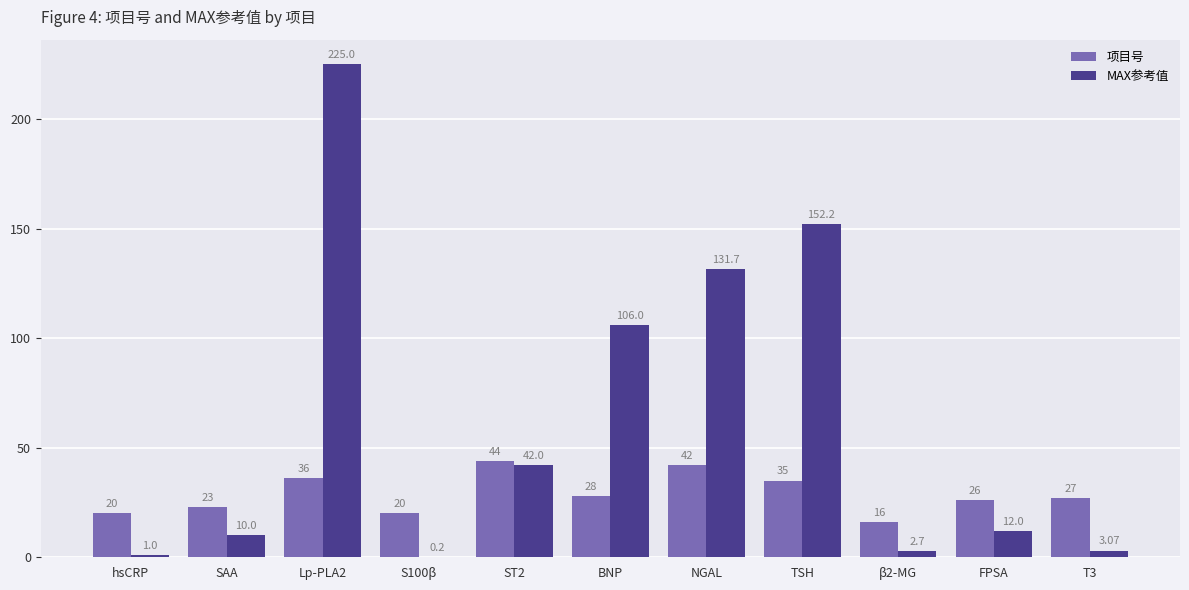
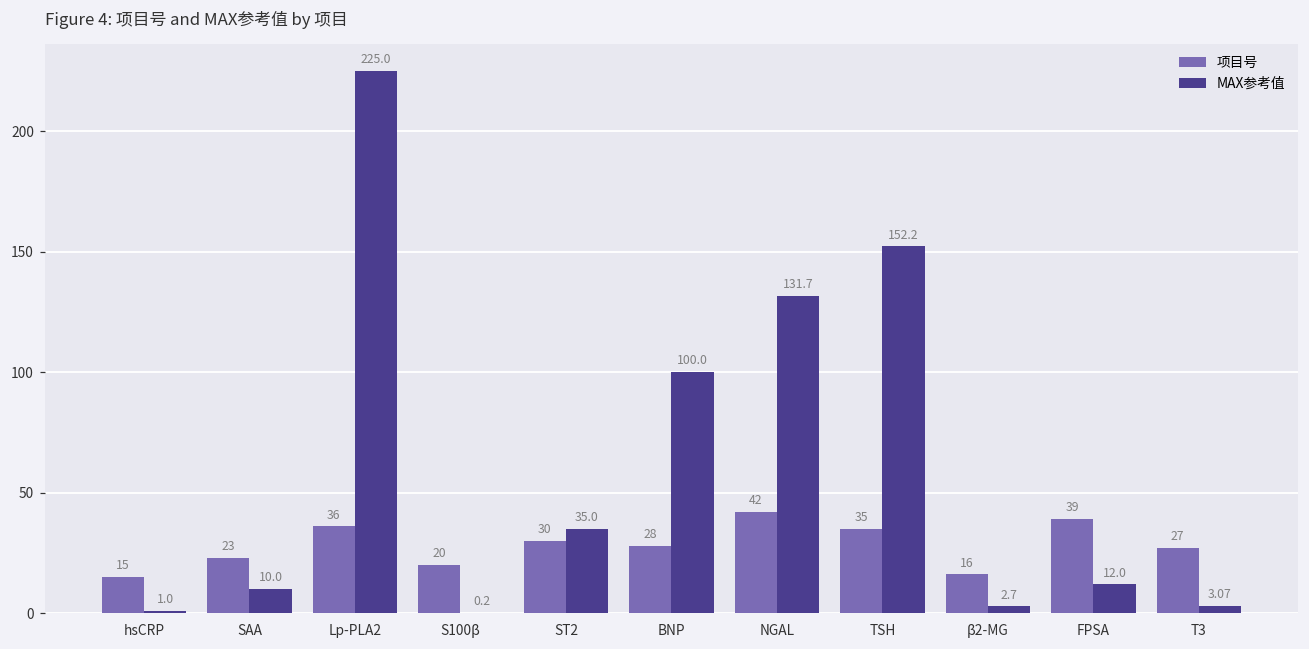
项目号, hsCRP: 20 -> 15
项目号, ST2: 44 -> 30
MAX参考值, ST2: 42.0 -> 35.0
MAX参考值, BNP: 106.0 -> 100.0
项目号, FPSA: 26 -> 39
